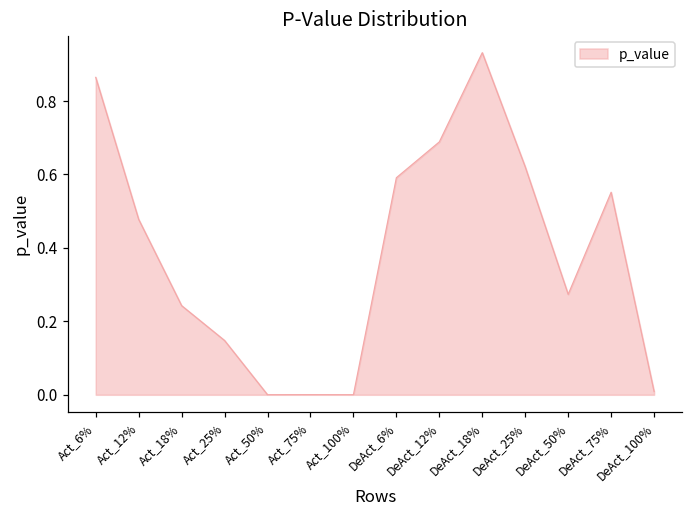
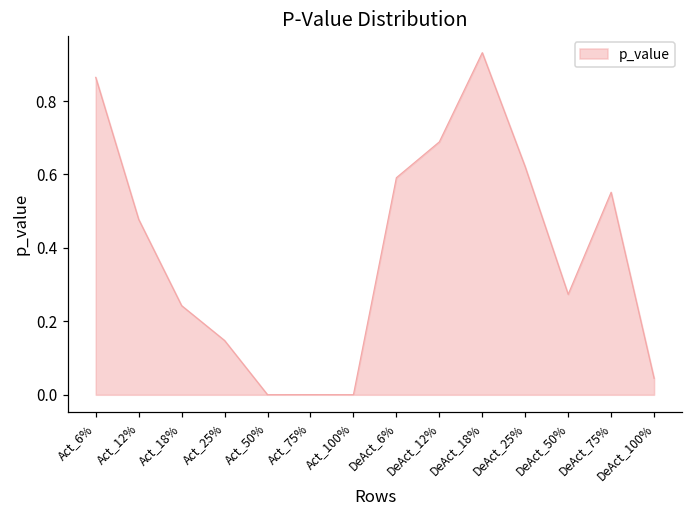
DeAct_100%: 0.01 -> 0.04
